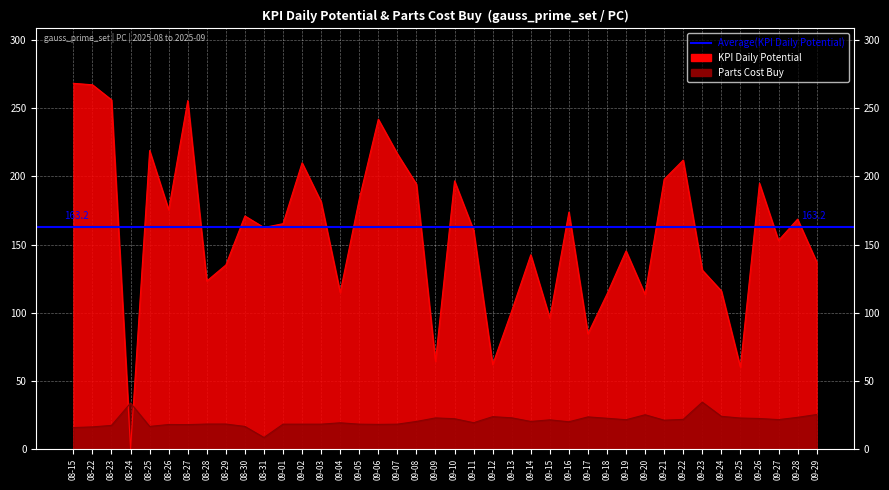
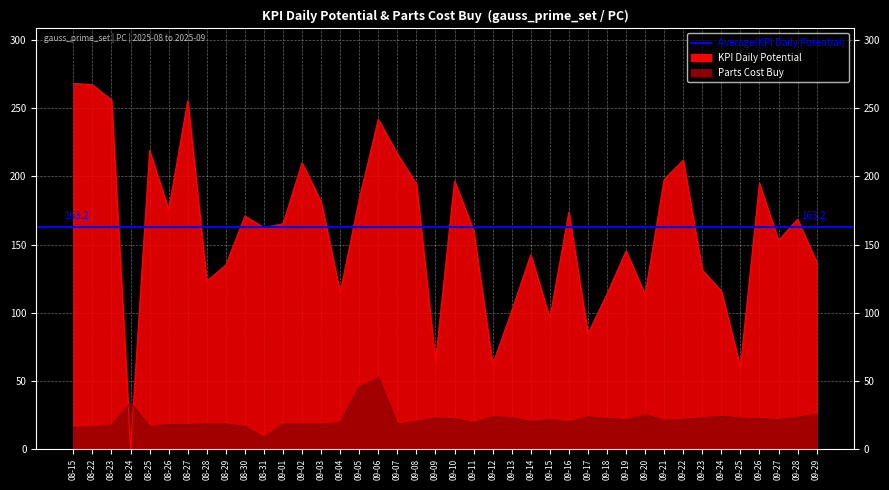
Parts Cost Buy, 09-05: 18 -> 45
Parts Cost Buy, 09-06: 18 -> 52
Parts Cost Buy, 09-23: 34 -> 23
